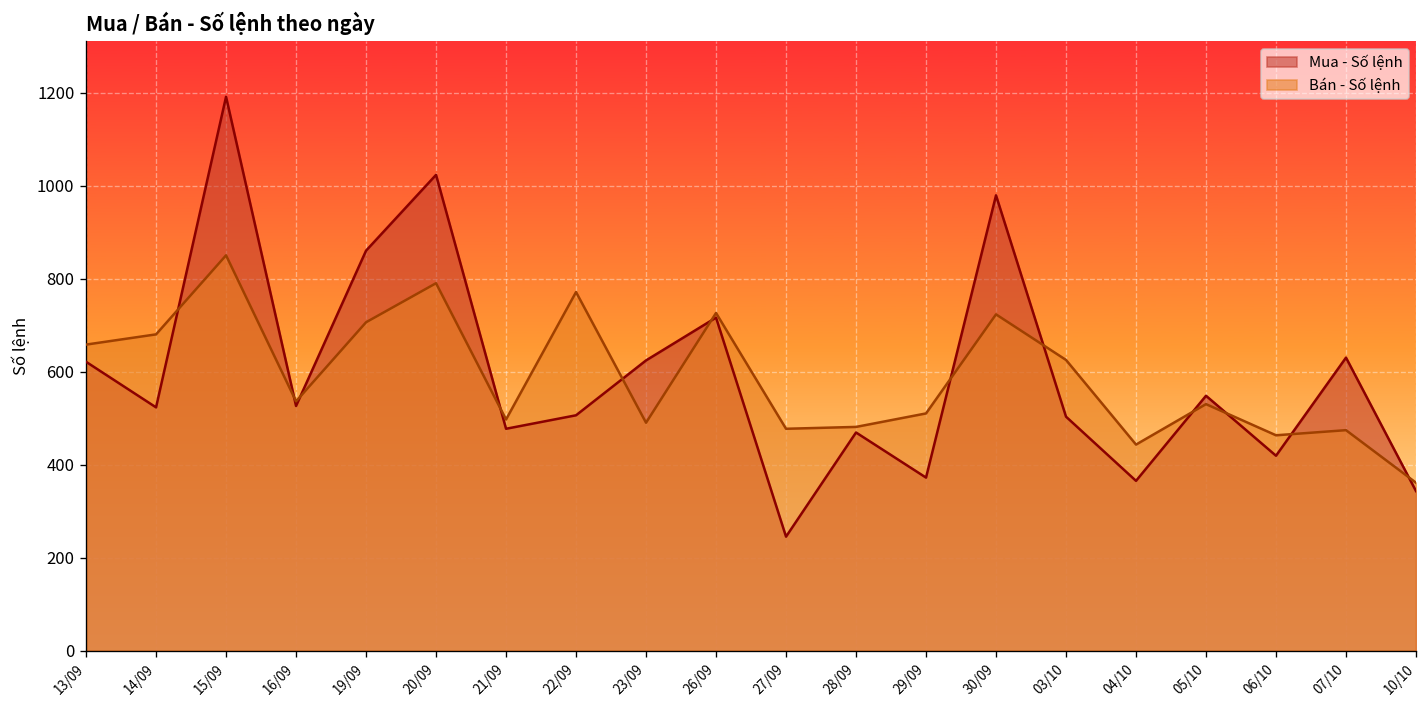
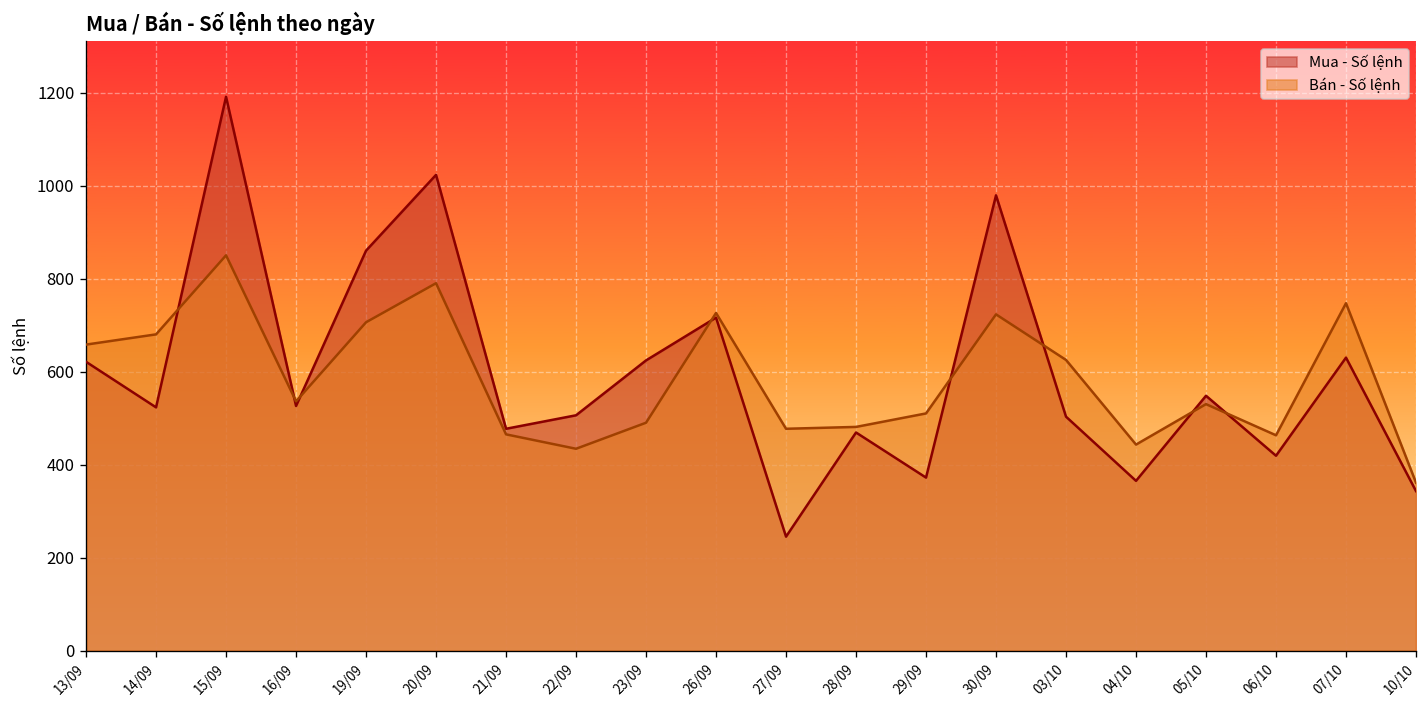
Bán - Số lệnh, 21/09: 500 -> 470
Bán - Số lệnh, 22/09: 770 -> 430
Bán - Số lệnh, 07/10: 470 -> 750
